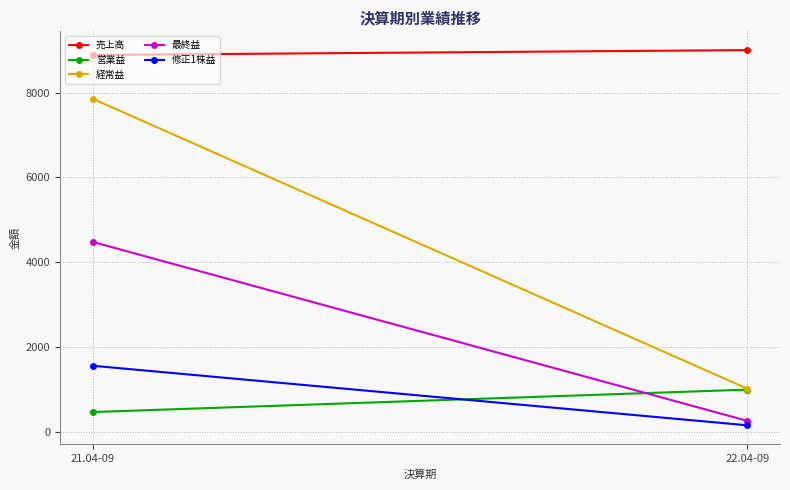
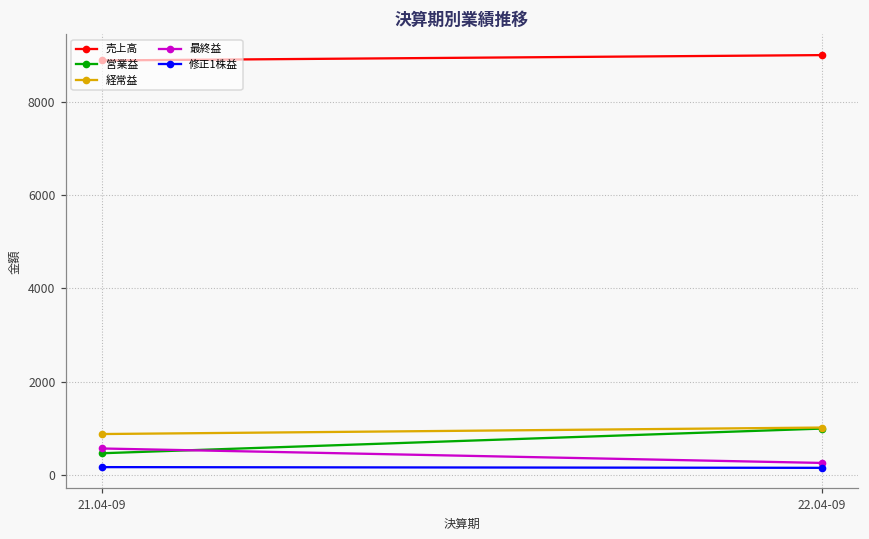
経常益, 21.04-09: 7900 -> 900
最終益, 21.04-09: 4500 -> 600
修正1株益, 21.04-09: 1600 -> 200
